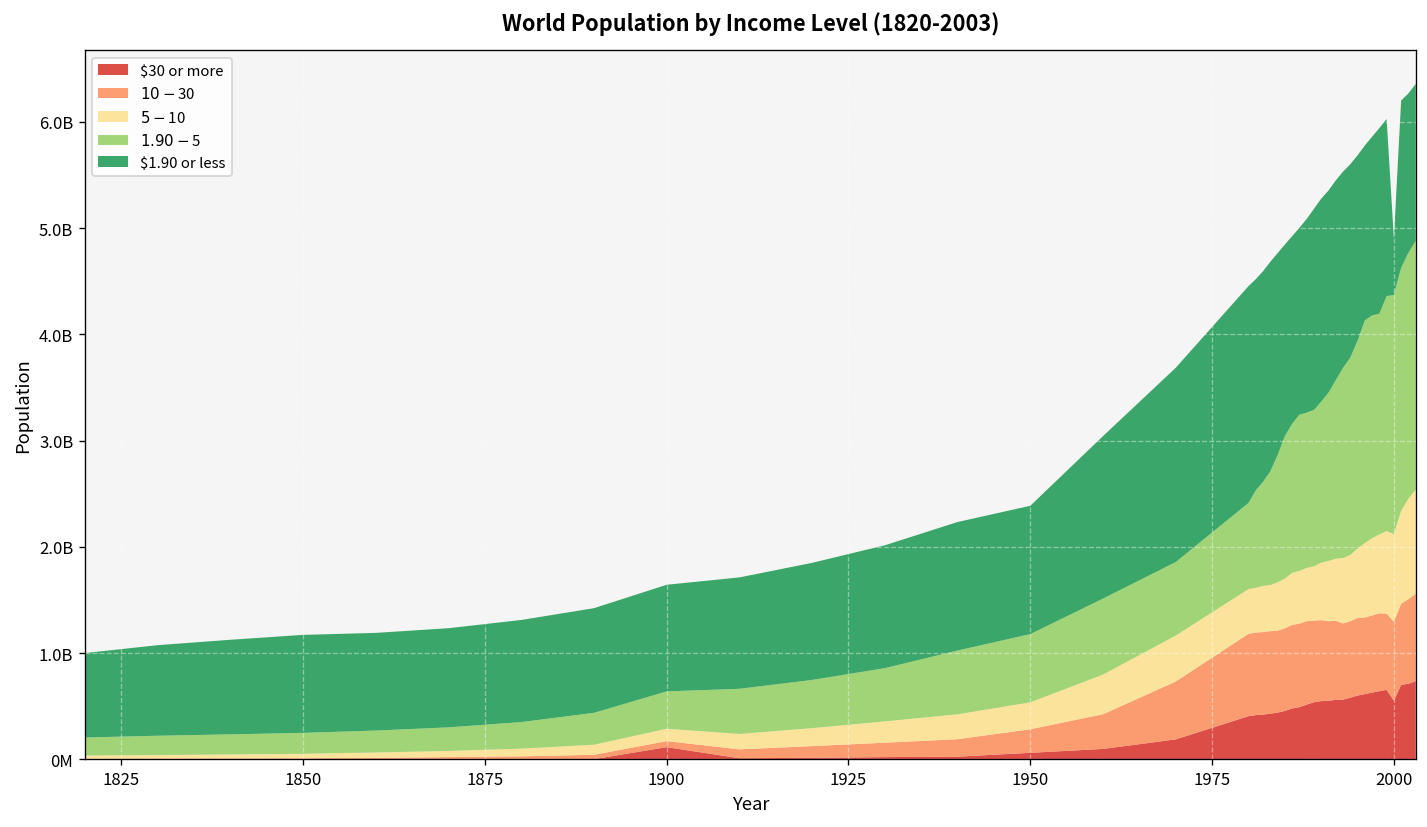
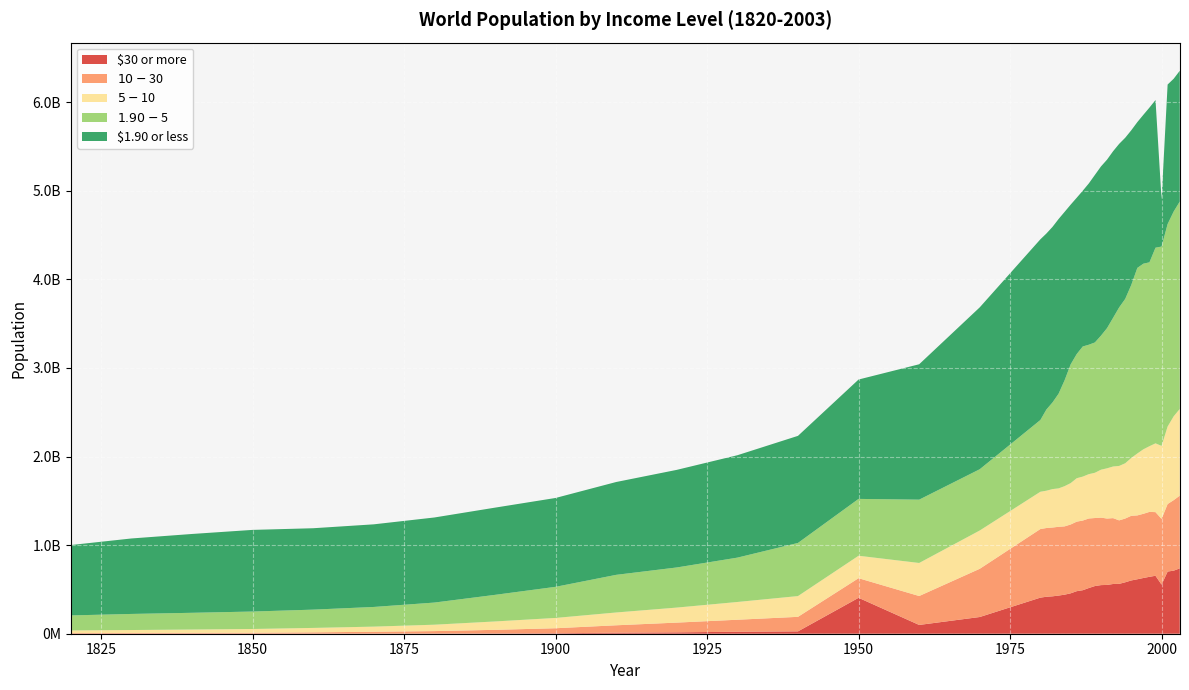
$30 or more, 1900: 100000000 -> 0
$30 or more, 1950: 100000000 -> 400000000
$1.90 or less, 1950: 1200000000 -> 1300000000
